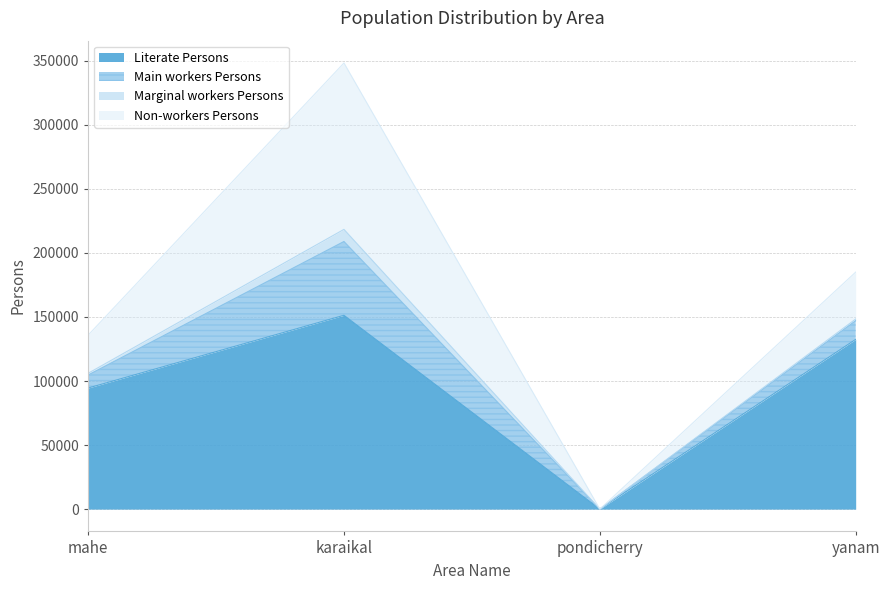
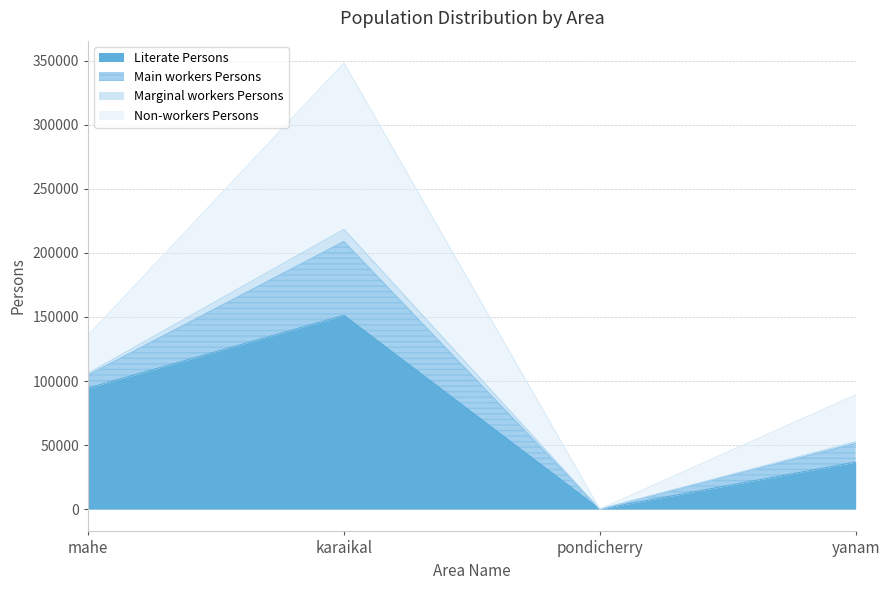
Literate Persons, yanam: 133000 -> 37000
